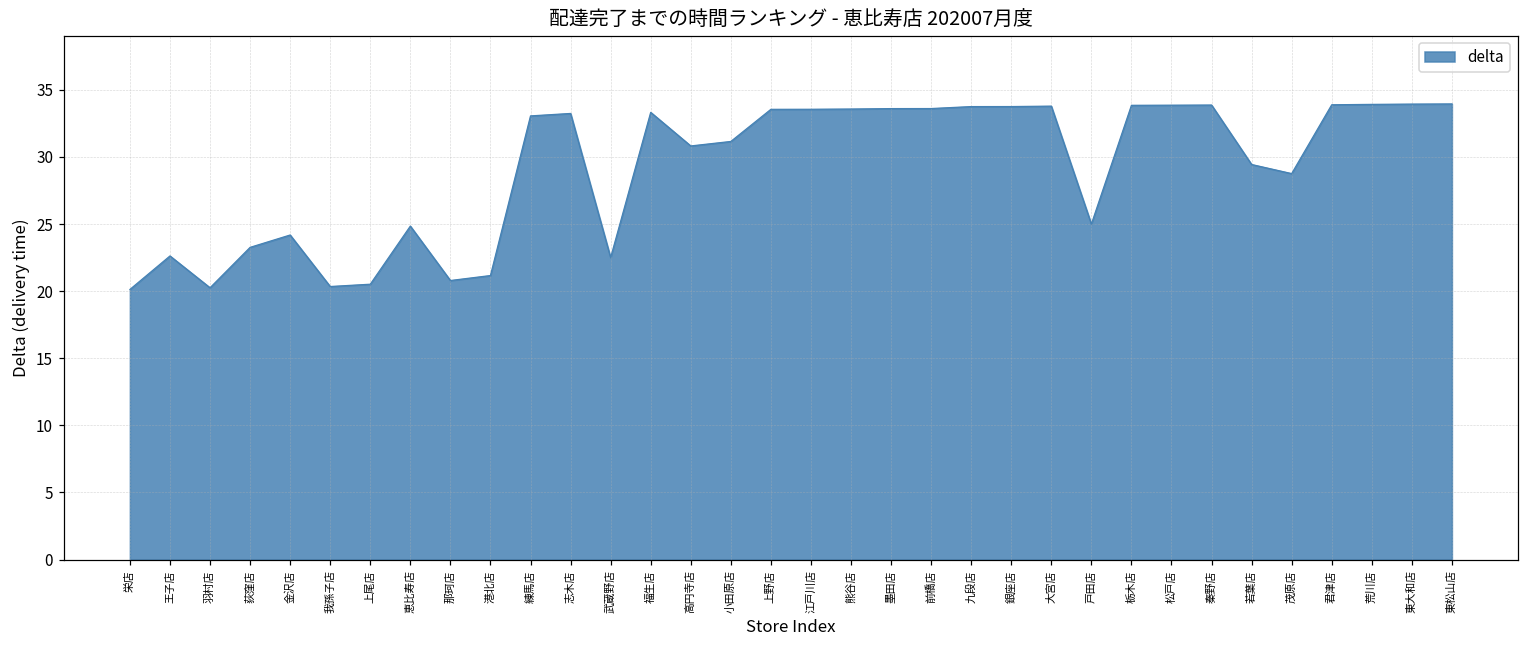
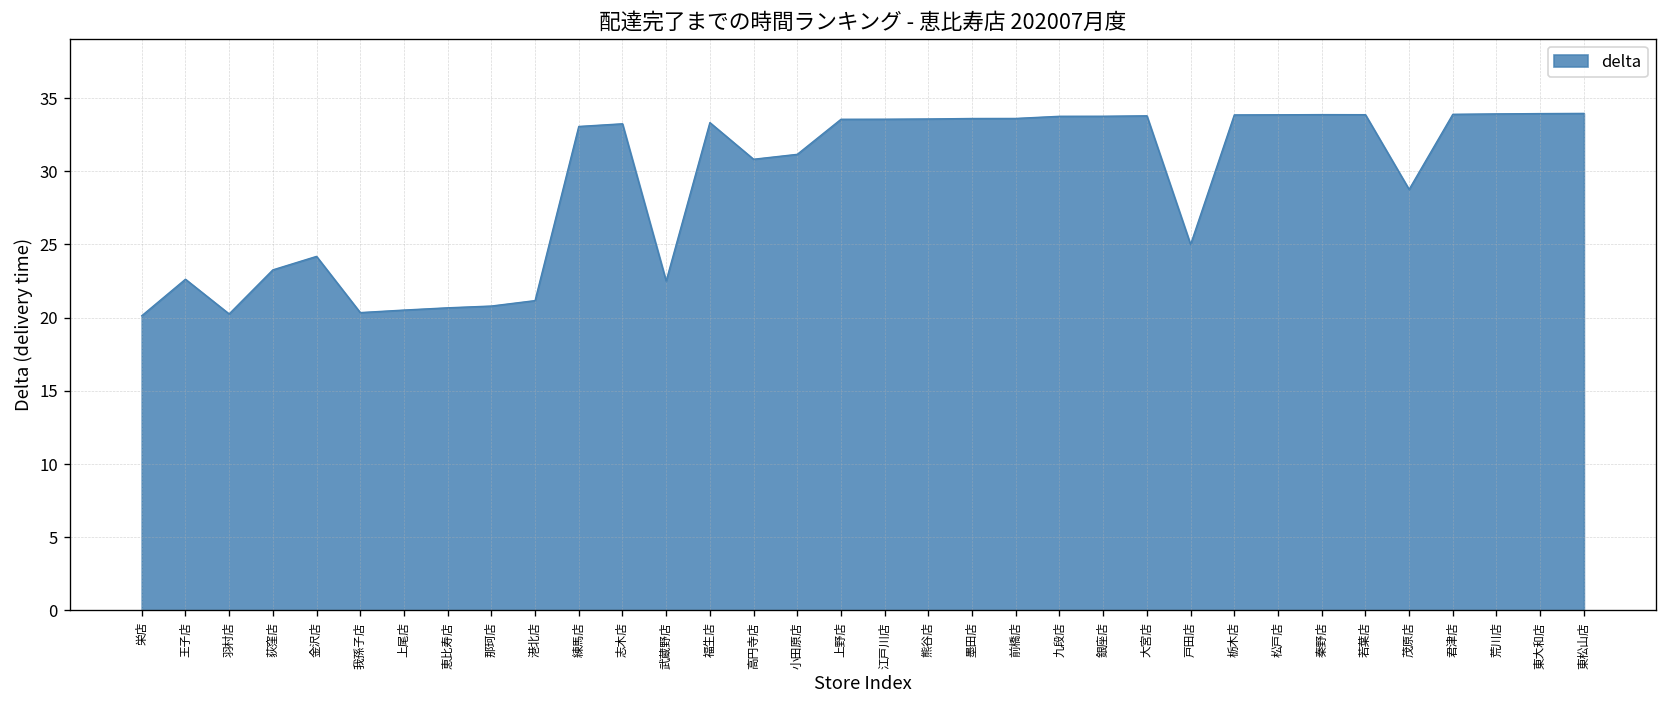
恵比寿店: 24.8 -> 20.7
若葉店: 29.4 -> 33.9
